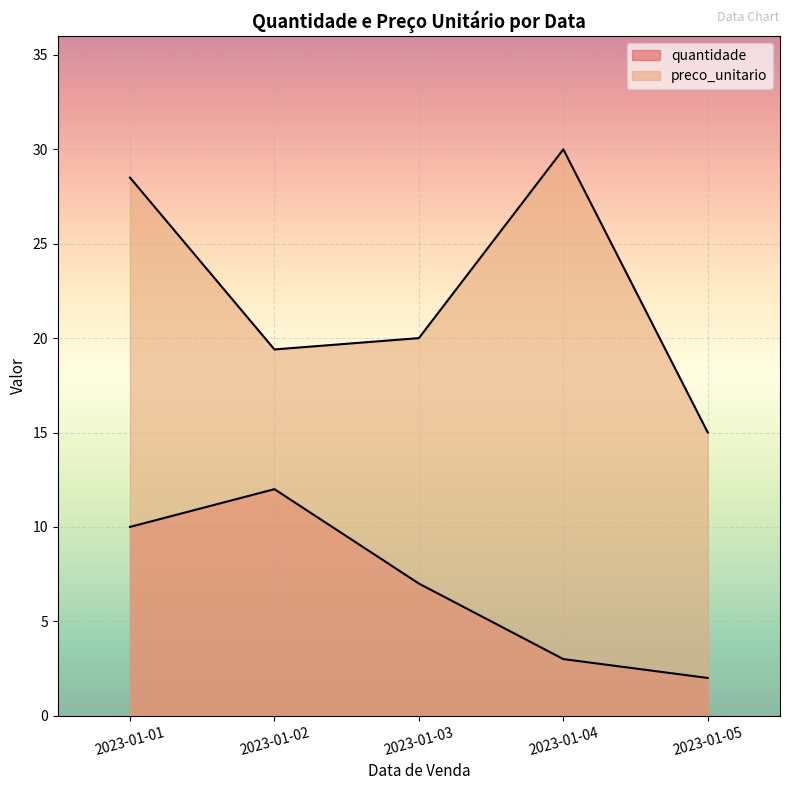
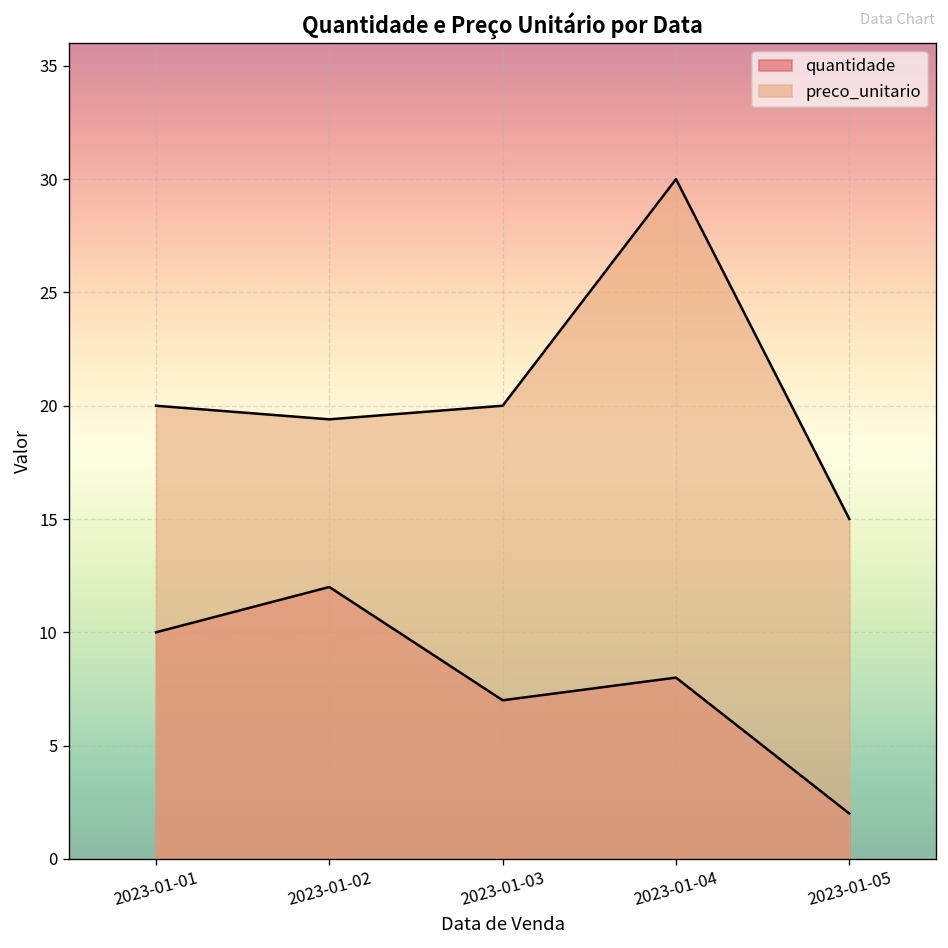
preco_unitario, 2023-01-01: 28.5 -> 20.0
quantidade, 2023-01-04: 3 -> 8
